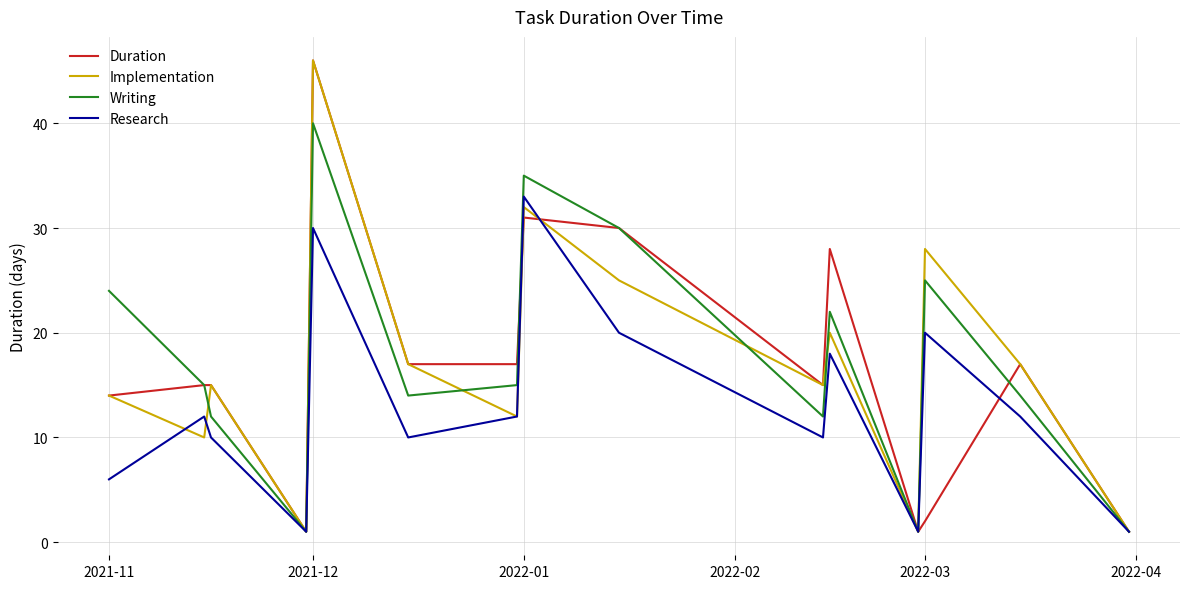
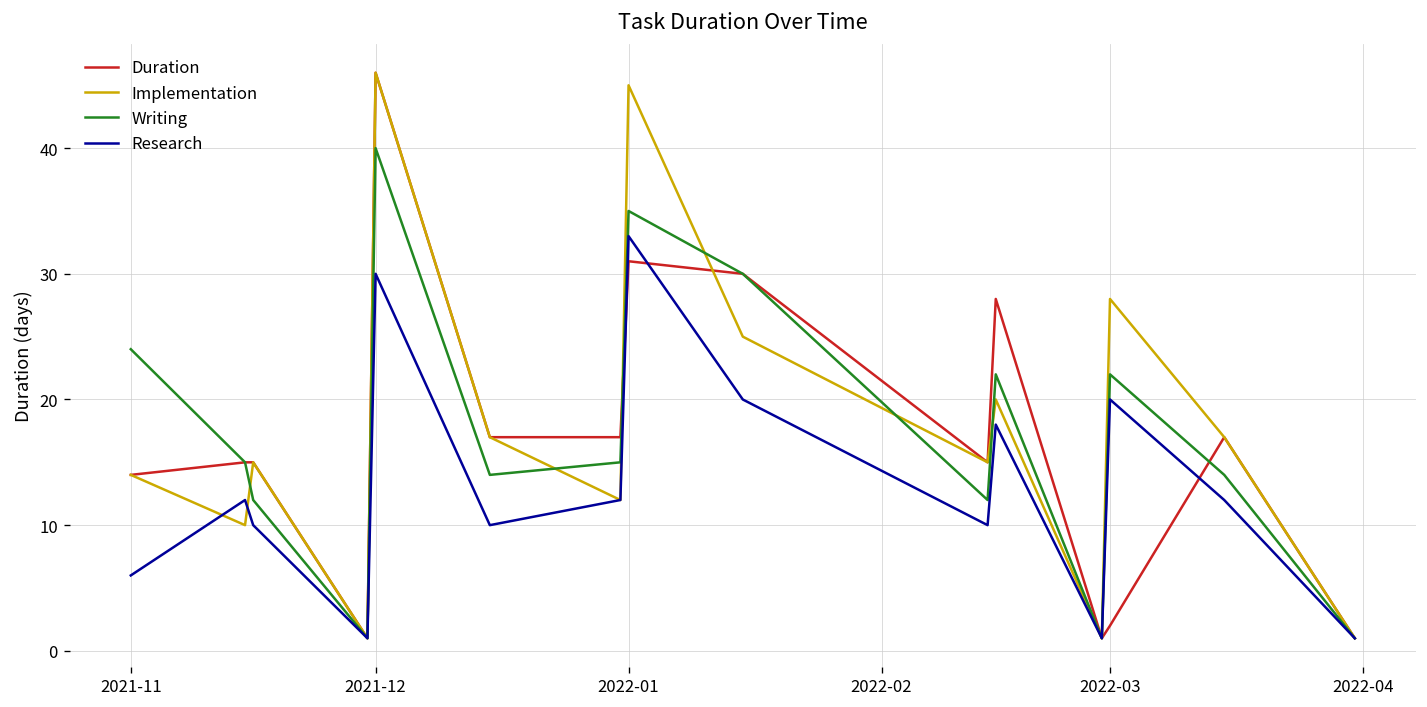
Implementation, 2022-01: 32 -> 45
Writing, 2022-03: 25 -> 22
